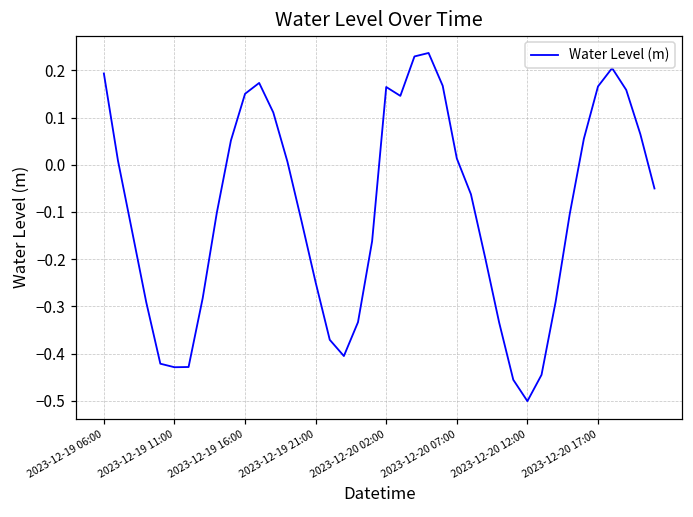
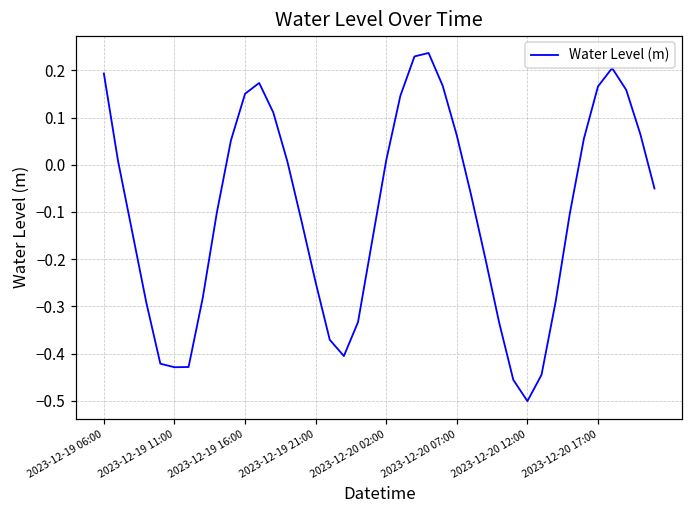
2023-12-20 02:00: 0.16 -> 0.01
2023-12-20 07:00: 0.01 -> 0.06
